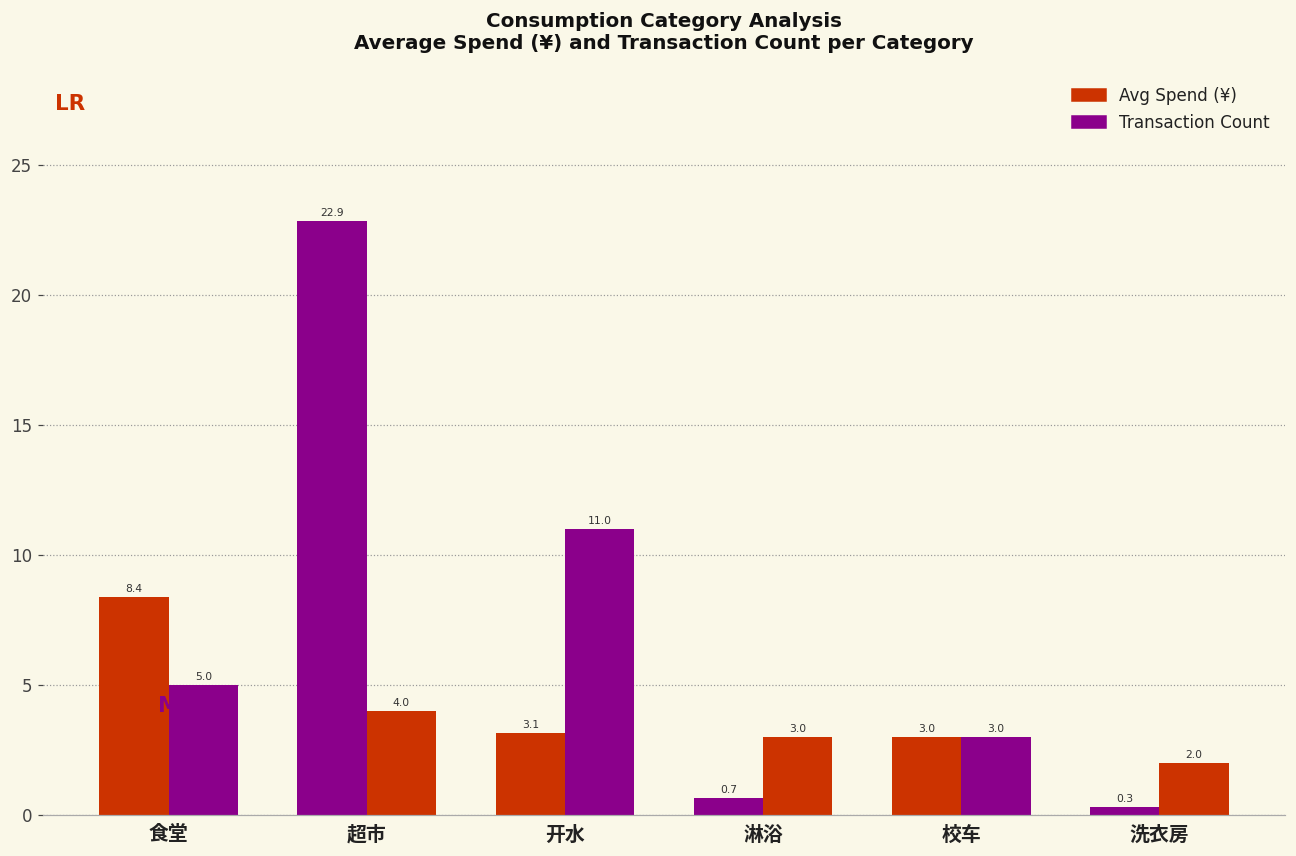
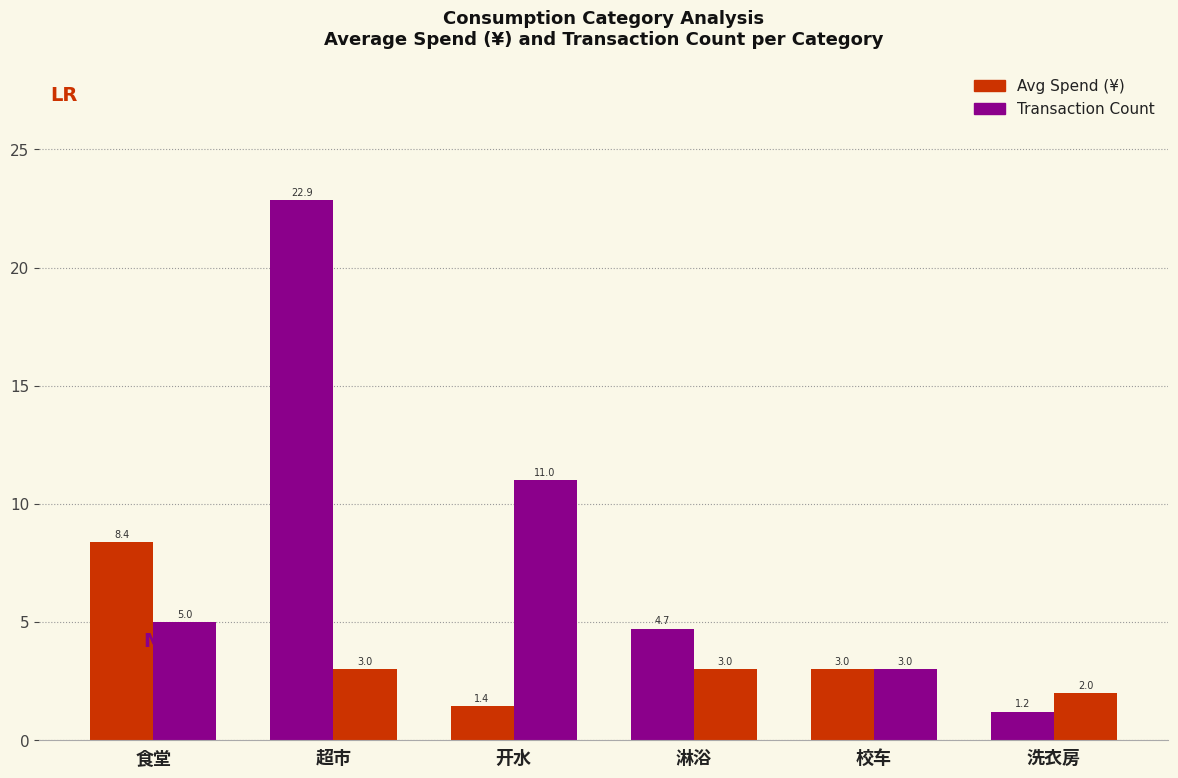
Transaction Count, 超市: 4.0 -> 3.0
Avg Spend (¥), 开水: 3.1 -> 1.4
Avg Spend (¥), 淋浴: 0.7 -> 4.7
Avg Spend (¥), 洗衣房: 0.3 -> 1.2
